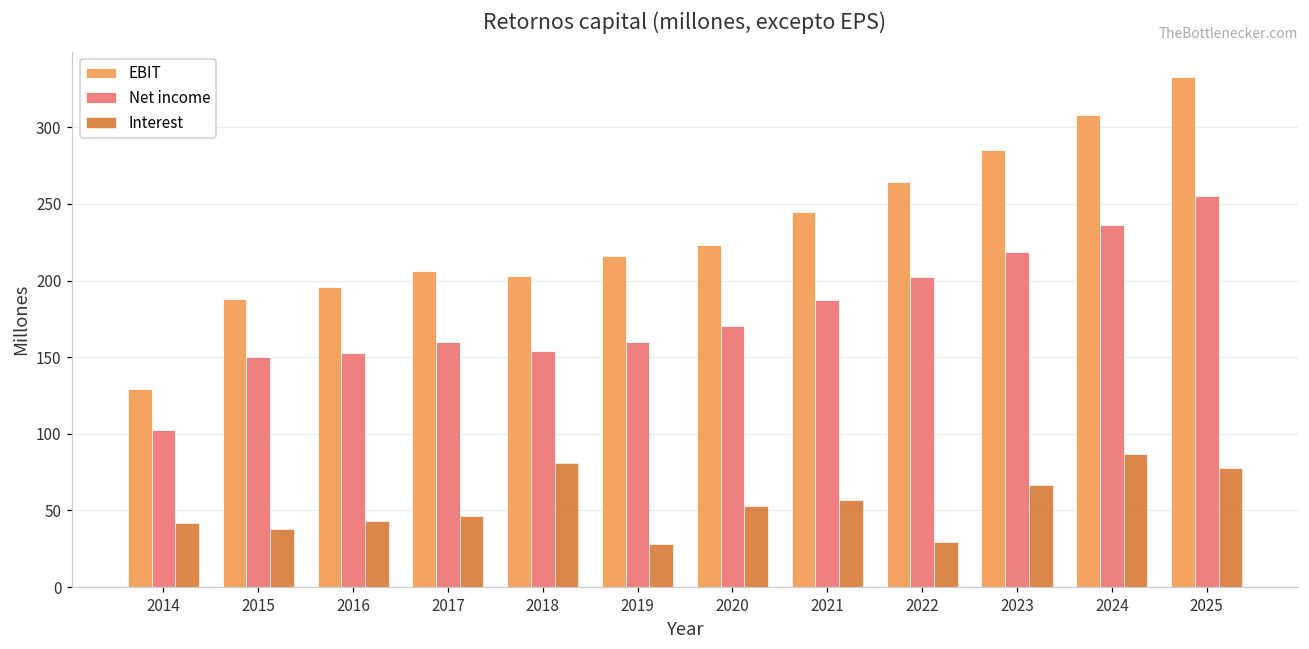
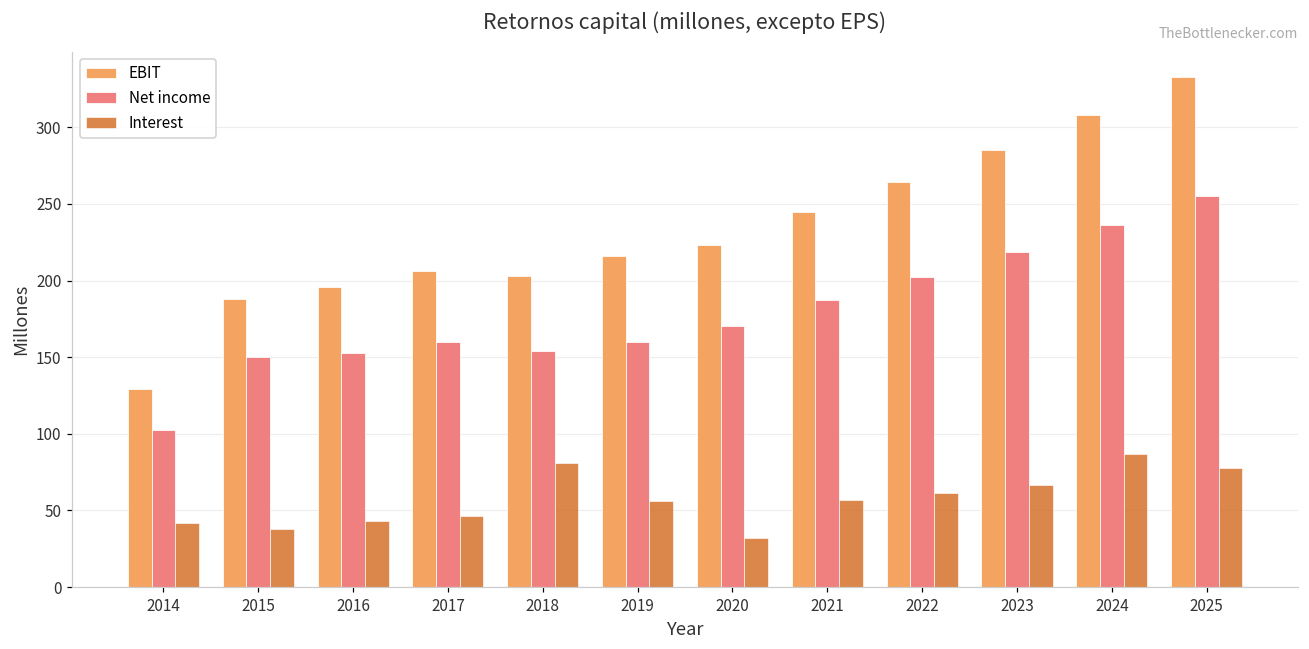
Interest, 2019: 28 -> 56
Interest, 2020: 53 -> 32
Interest, 2022: 29 -> 62
